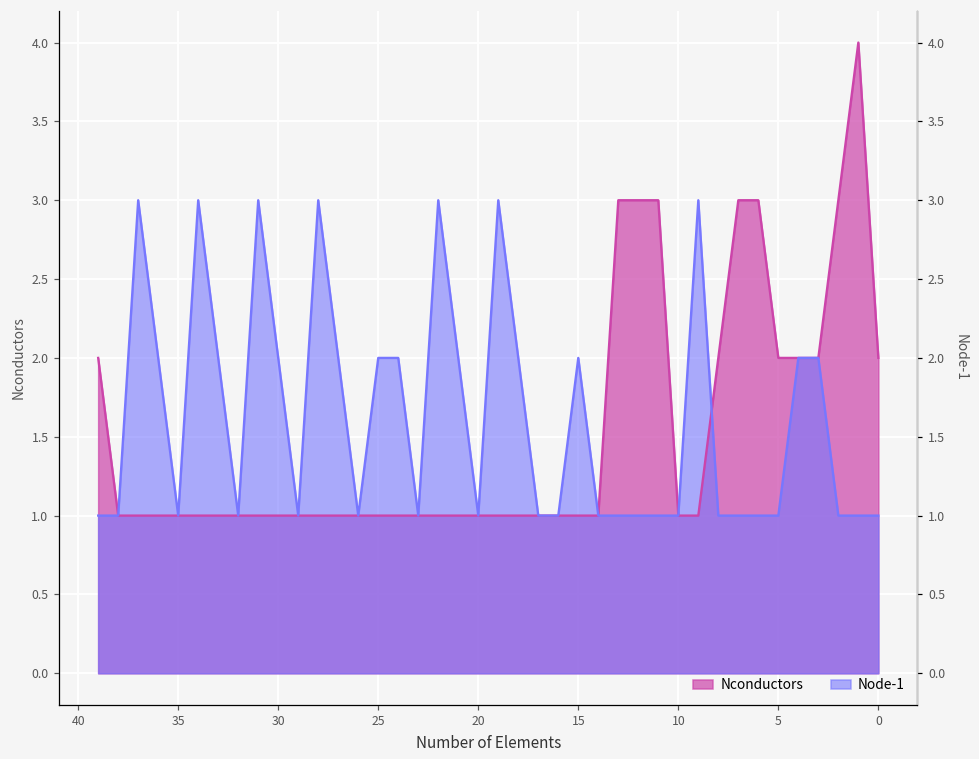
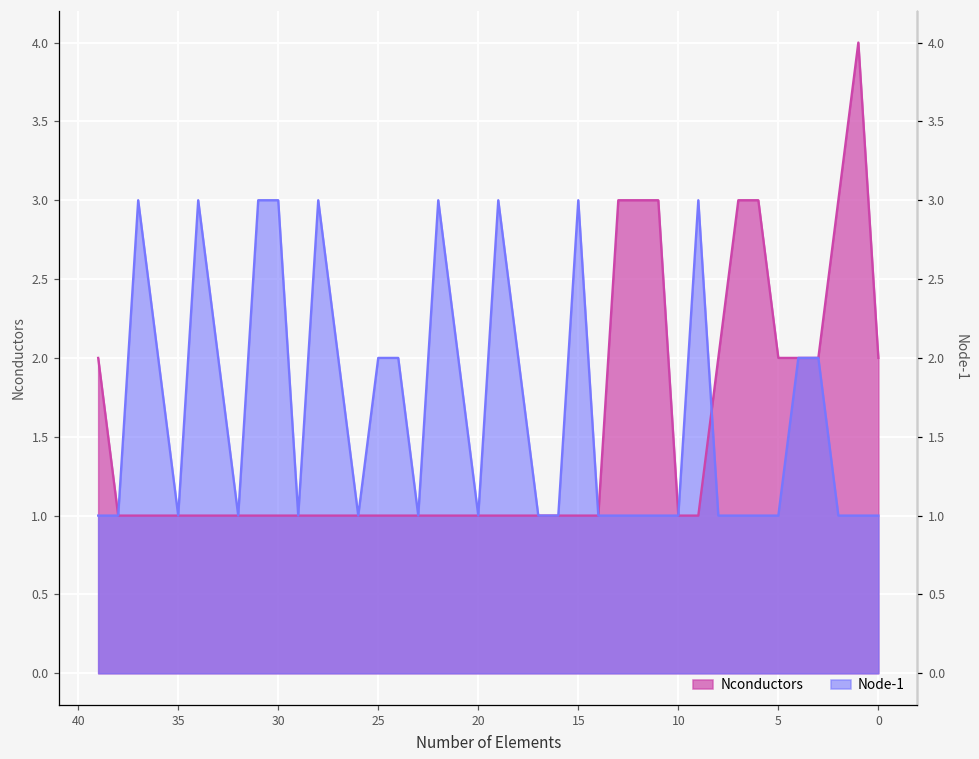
Node-1, 30: 2 -> 3
Node-1, 15: 2 -> 3
